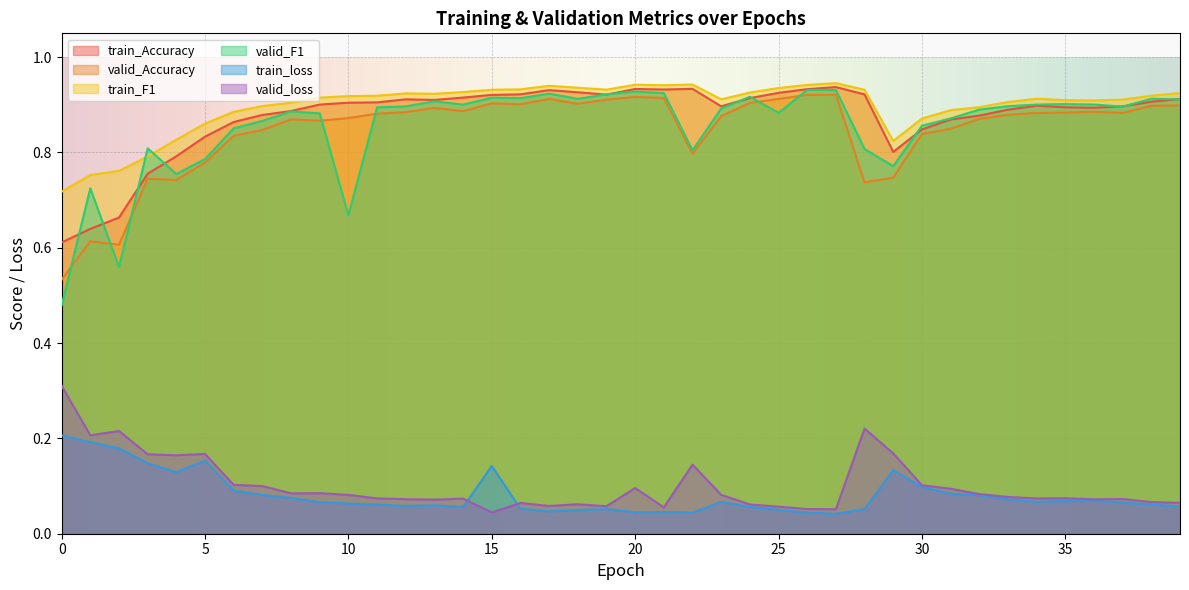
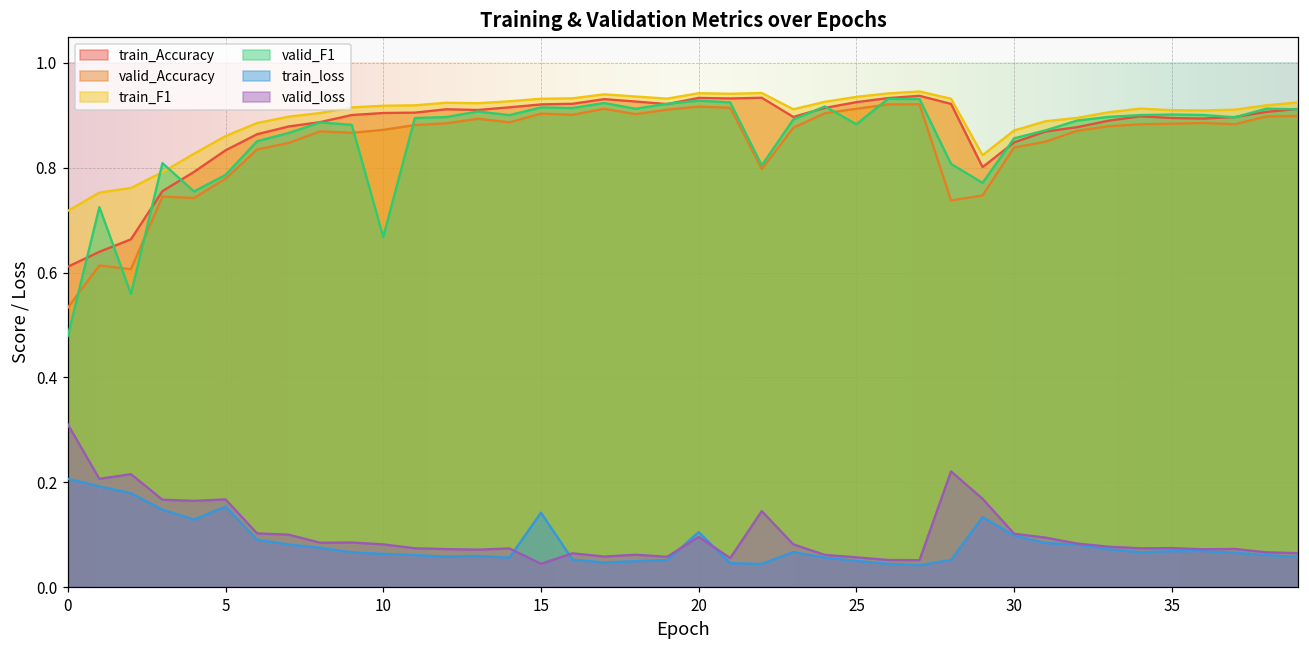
train_loss, 20: 0.05 -> 0.11
